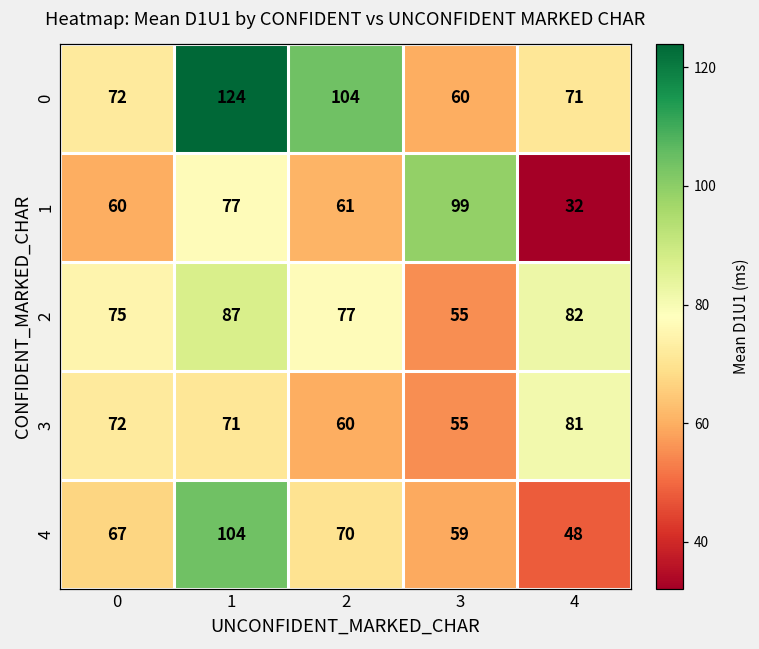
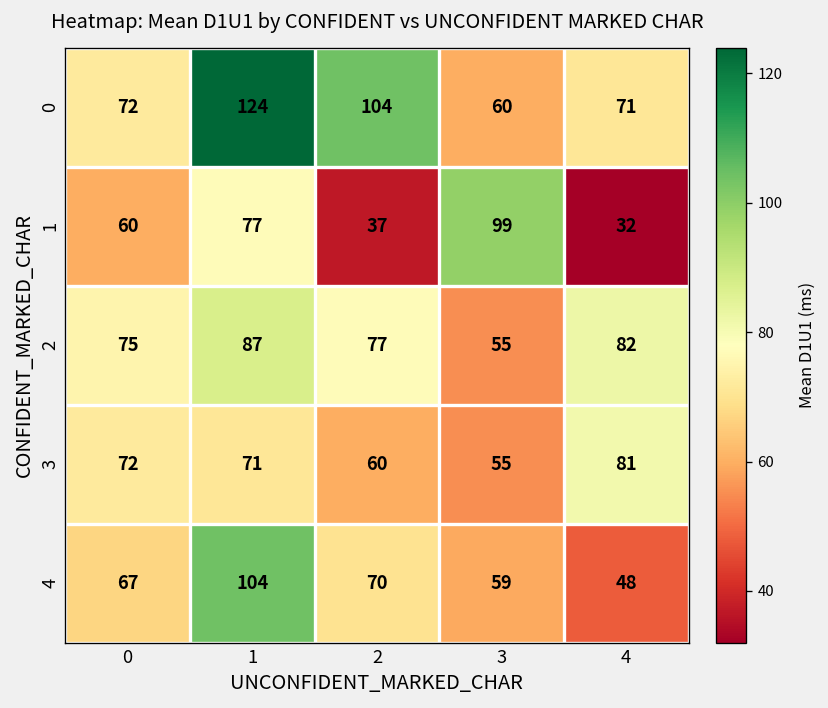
1, 2: 61 -> 37
